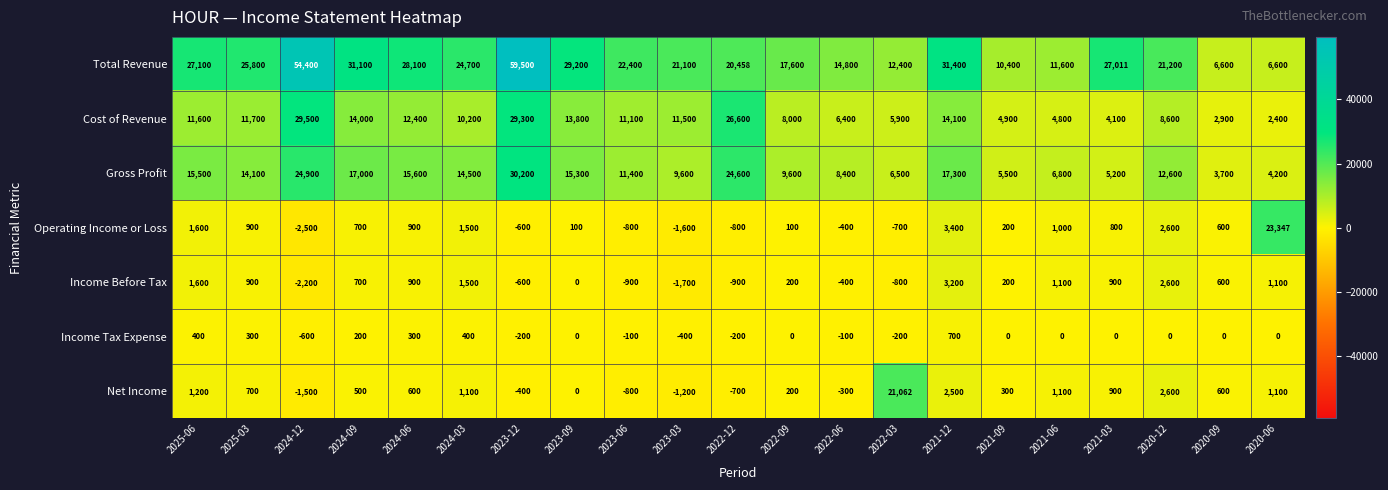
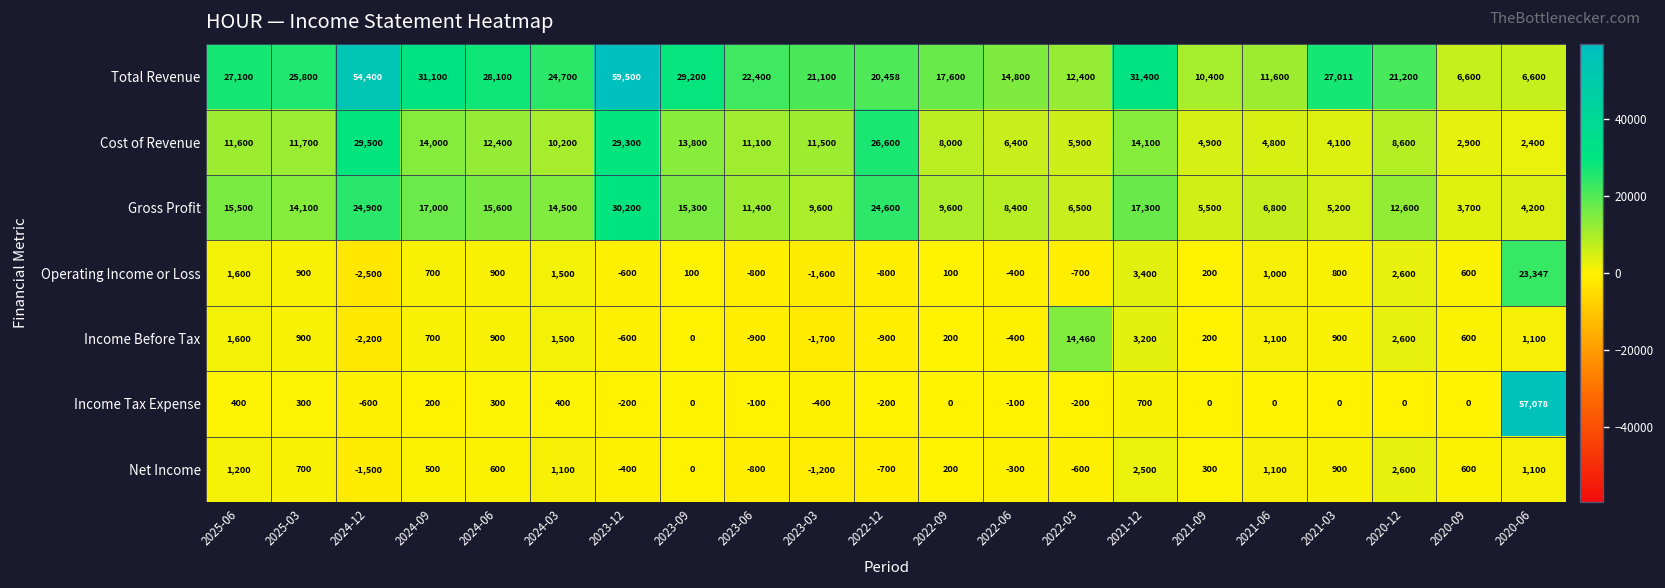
Income Before Tax, 2022-03: -800 -> 14,460
Income Tax Expense, 2020-06: 0 -> 57,078
Net Income, 2022-03: 21,062 -> -600
